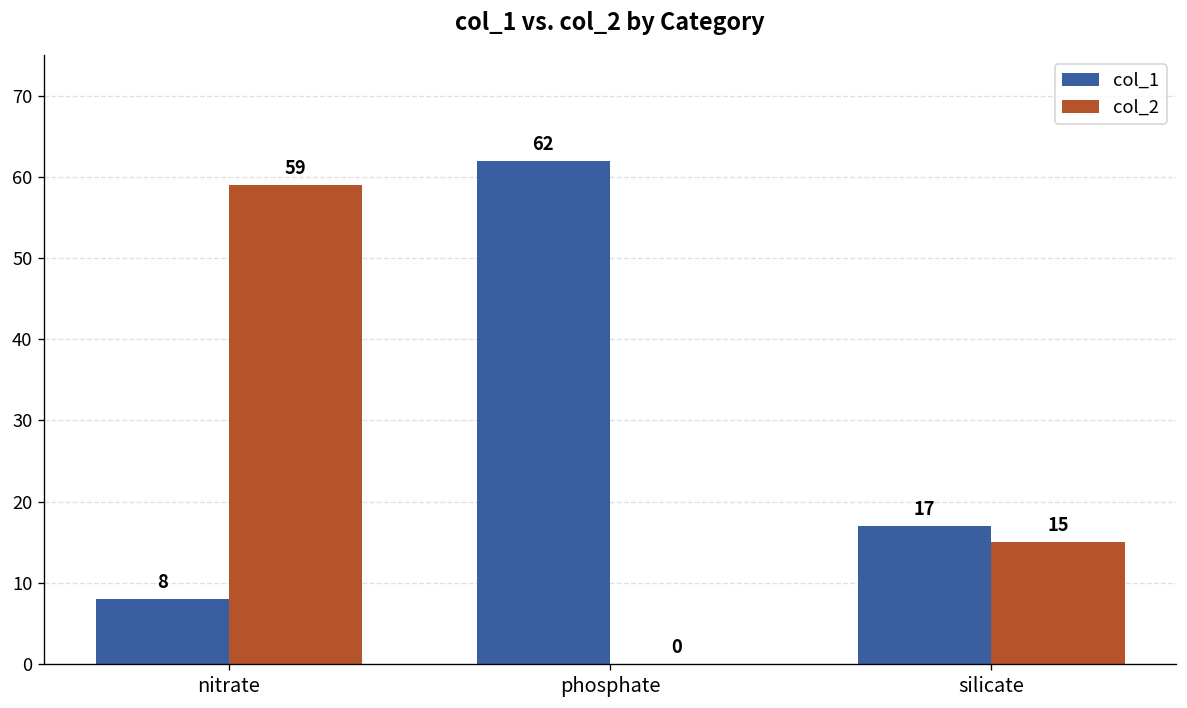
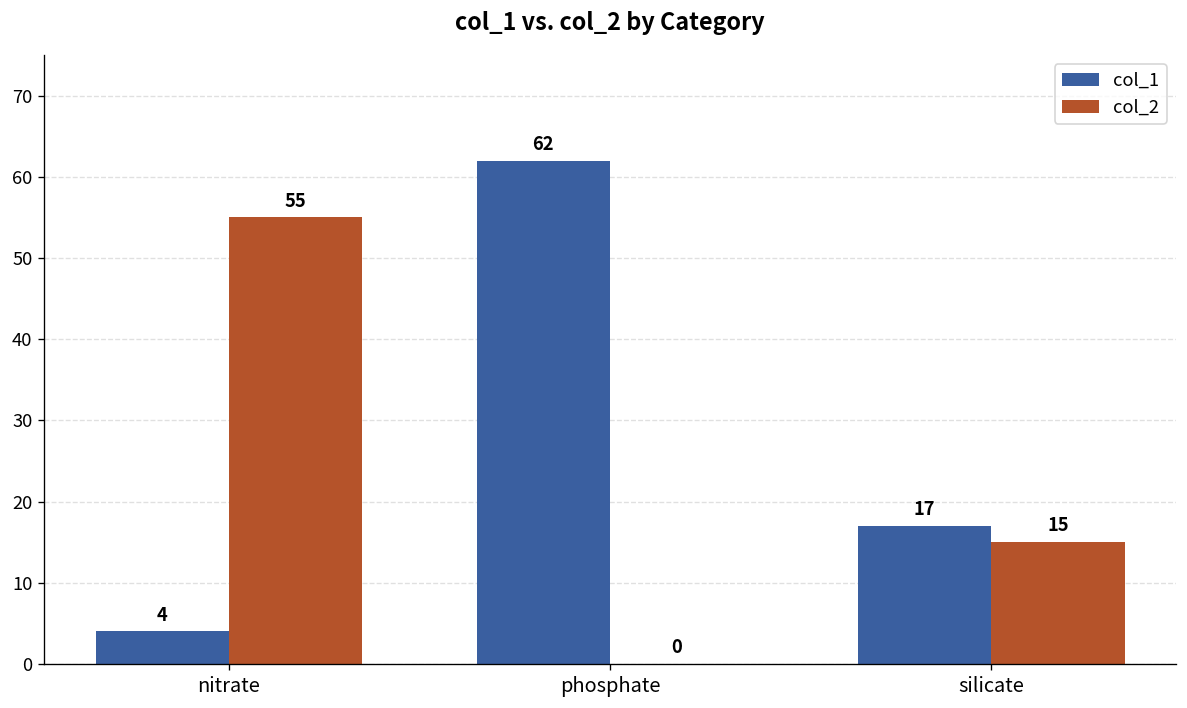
col_1, nitrate: 8 -> 4
col_2, nitrate: 59 -> 55
